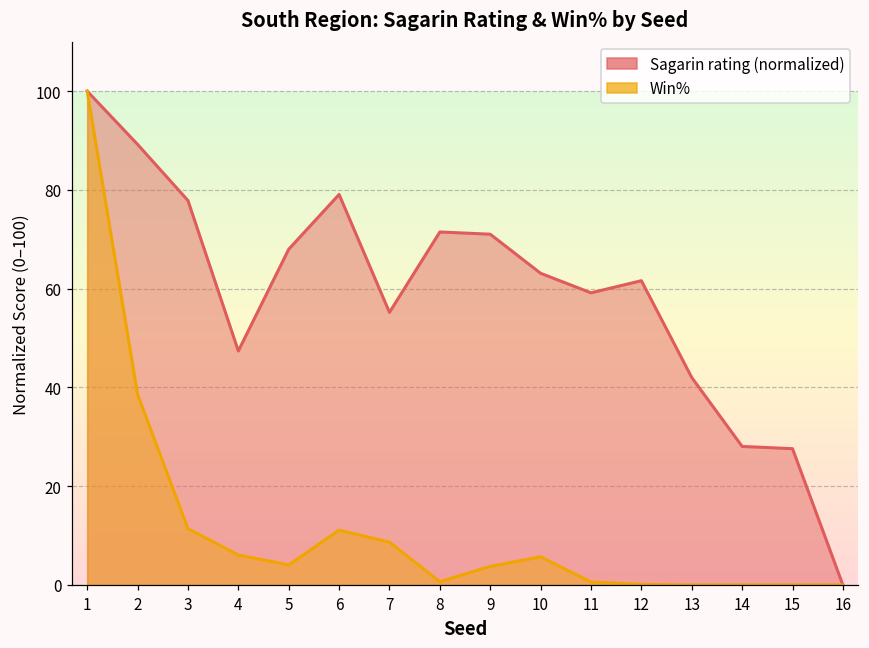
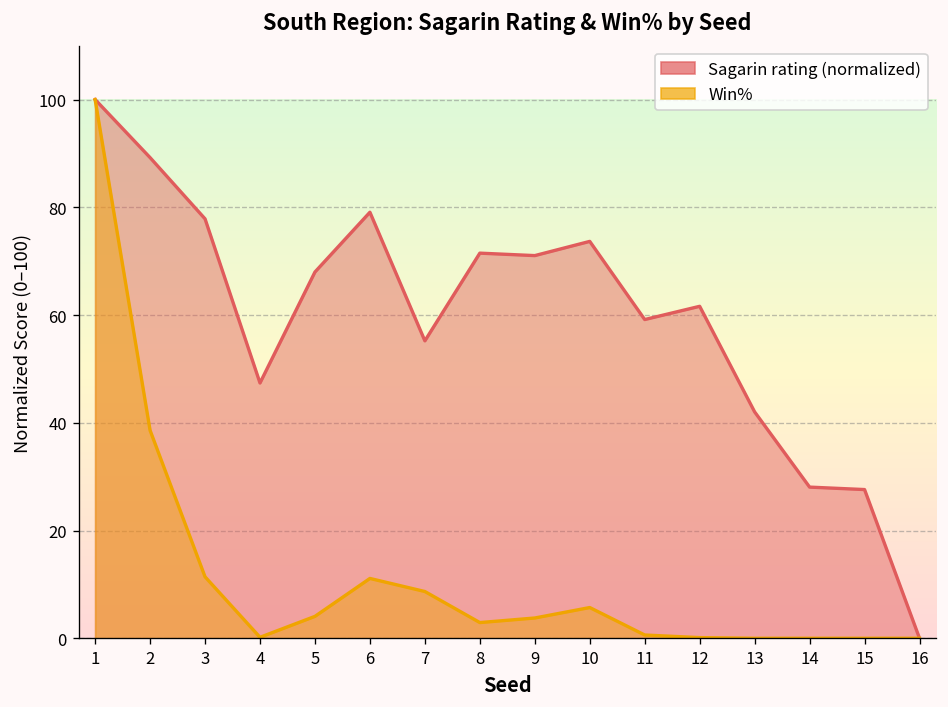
Win%, 4: 6 -> 0
Win%, 8: 1 -> 3
Sagarin rating (normalized), 10: 63 -> 74
